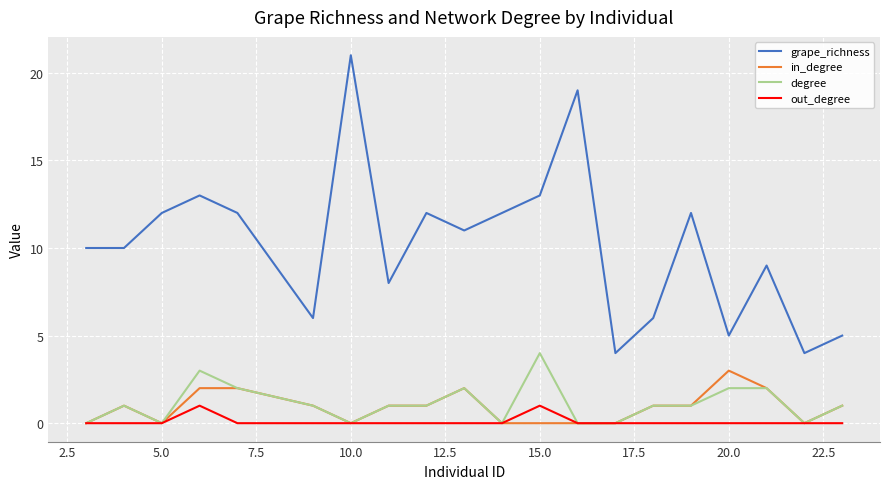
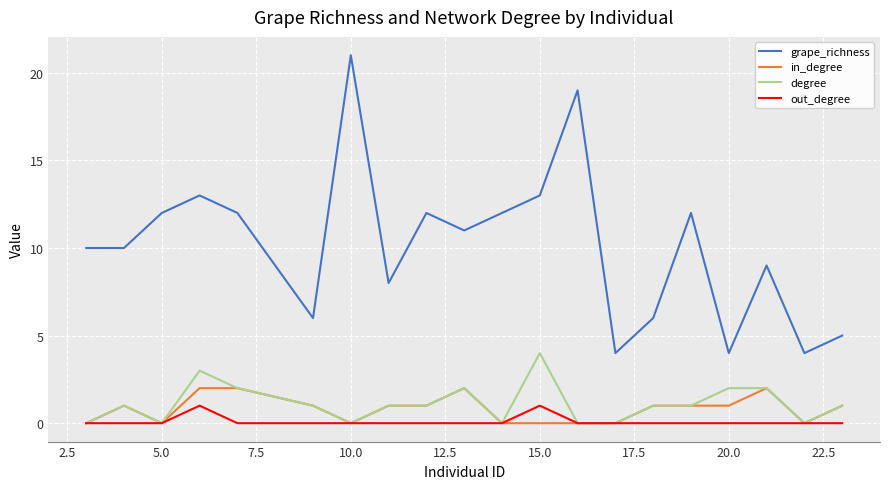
grape_richness, 20.0: 5 -> 4
in_degree, 20.0: 3 -> 1
